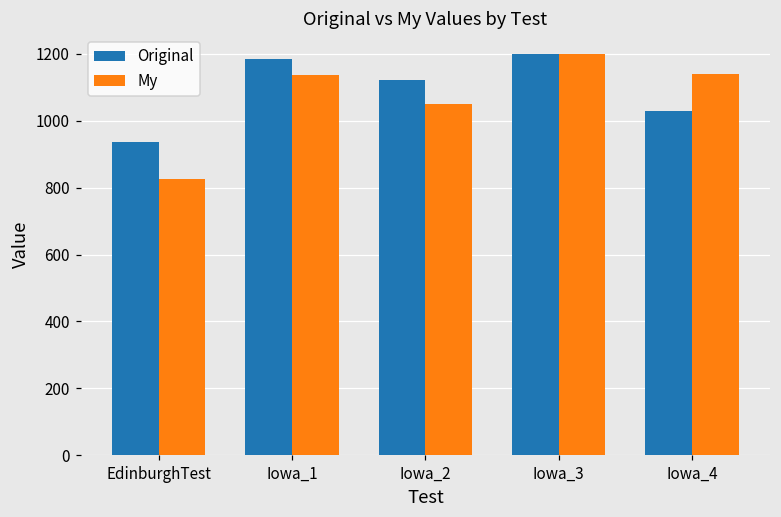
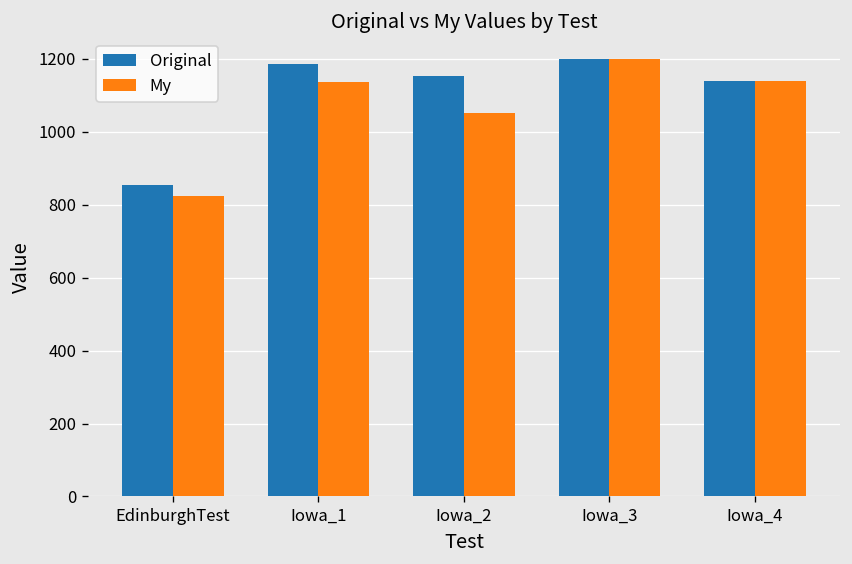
Original, EdinburghTest: 940 -> 850
Original, Iowa_2: 1120 -> 1150
Original, Iowa_4: 1030 -> 1140
